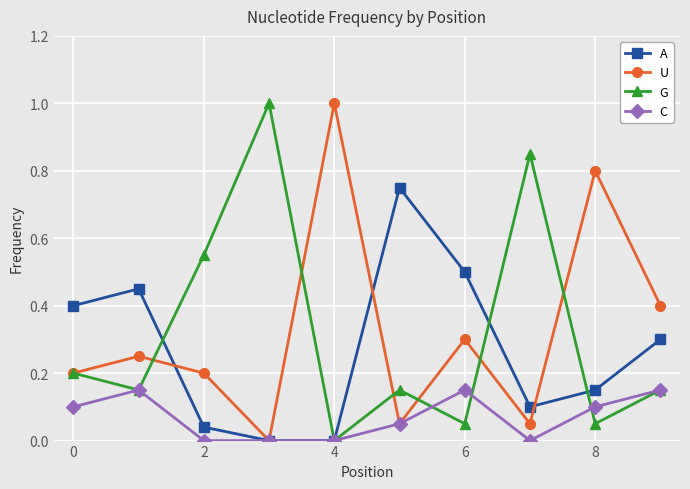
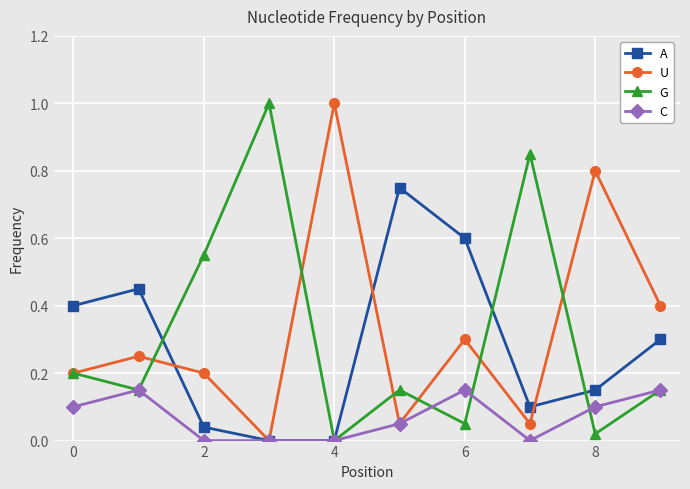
A, 6: 0.5 -> 0.6
G, 8: 0.05 -> 0.02
